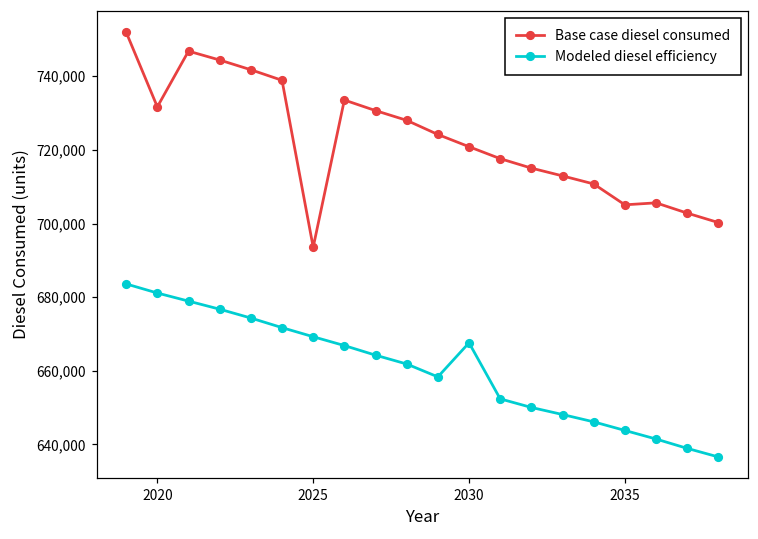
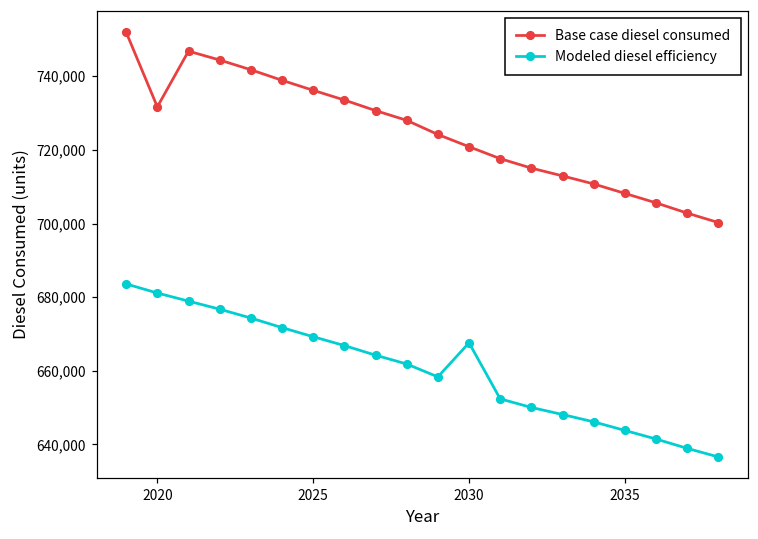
Base case diesel consumed, 2025: 694,000 -> 736,000
Base case diesel consumed, 2035: 705,000 -> 708,000
